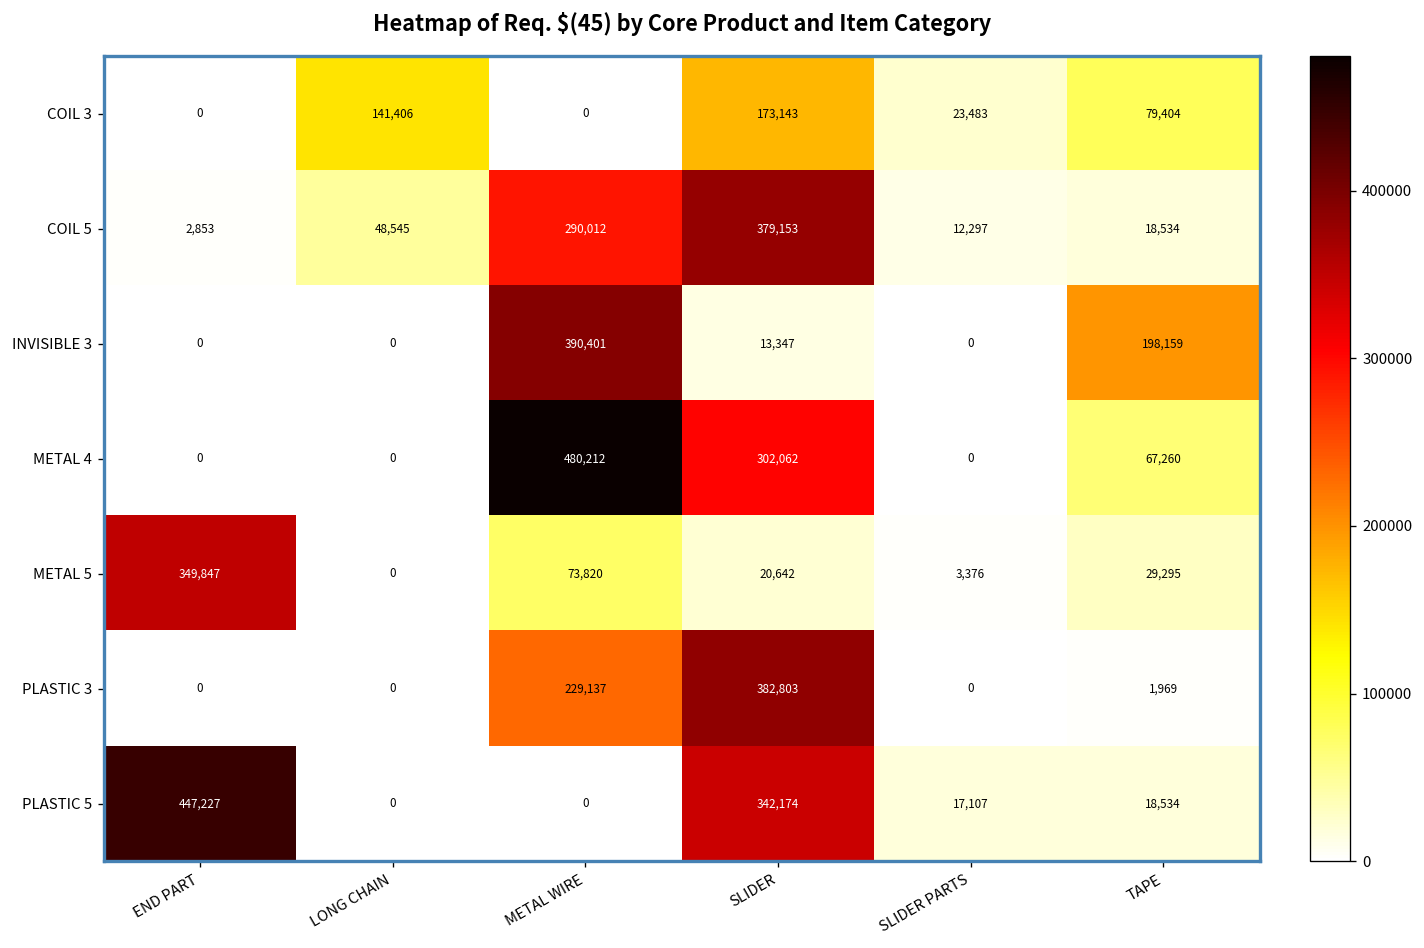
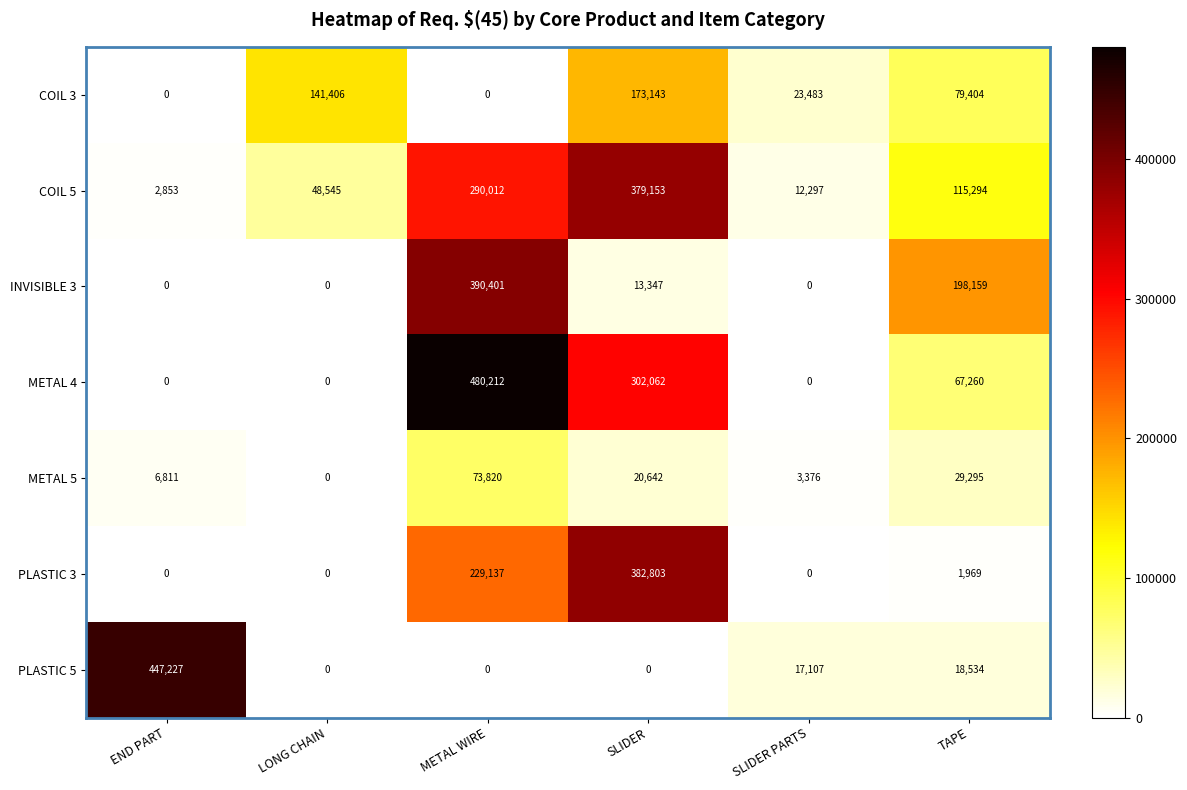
COIL 5, TAPE: 18,534 -> 115,294
METAL 5, END PART: 349,847 -> 6,811
PLASTIC 5, SLIDER: 342,174 -> 0
